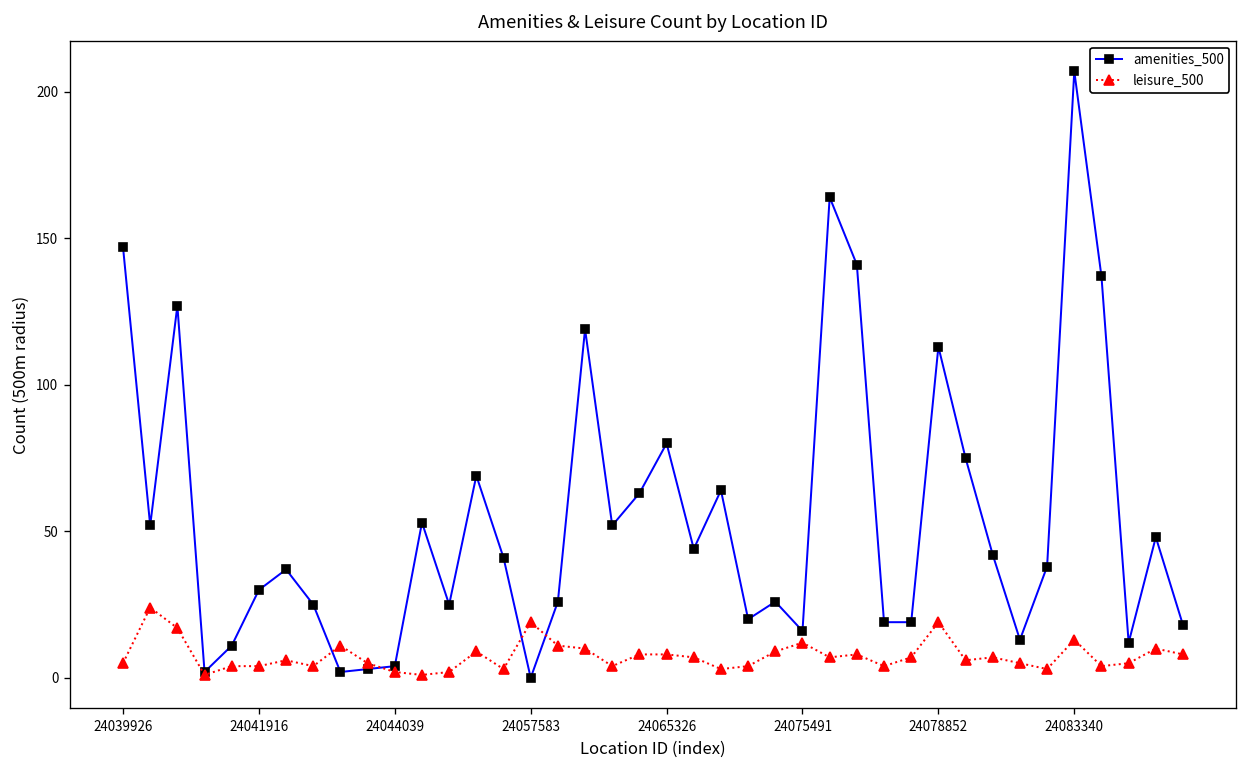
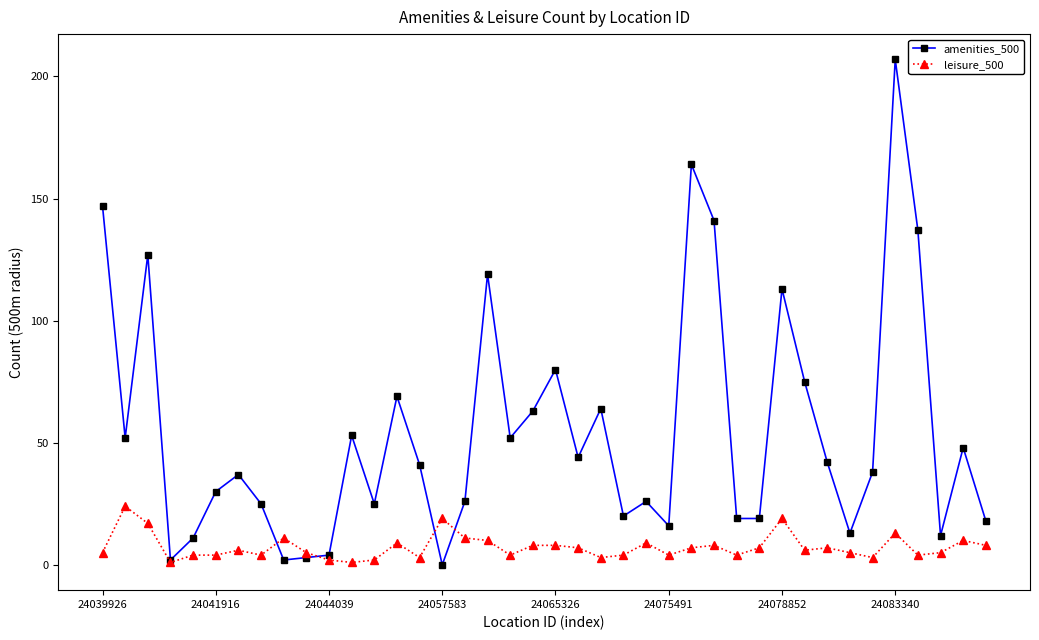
leisure_500, 24075491: 12 -> 4
